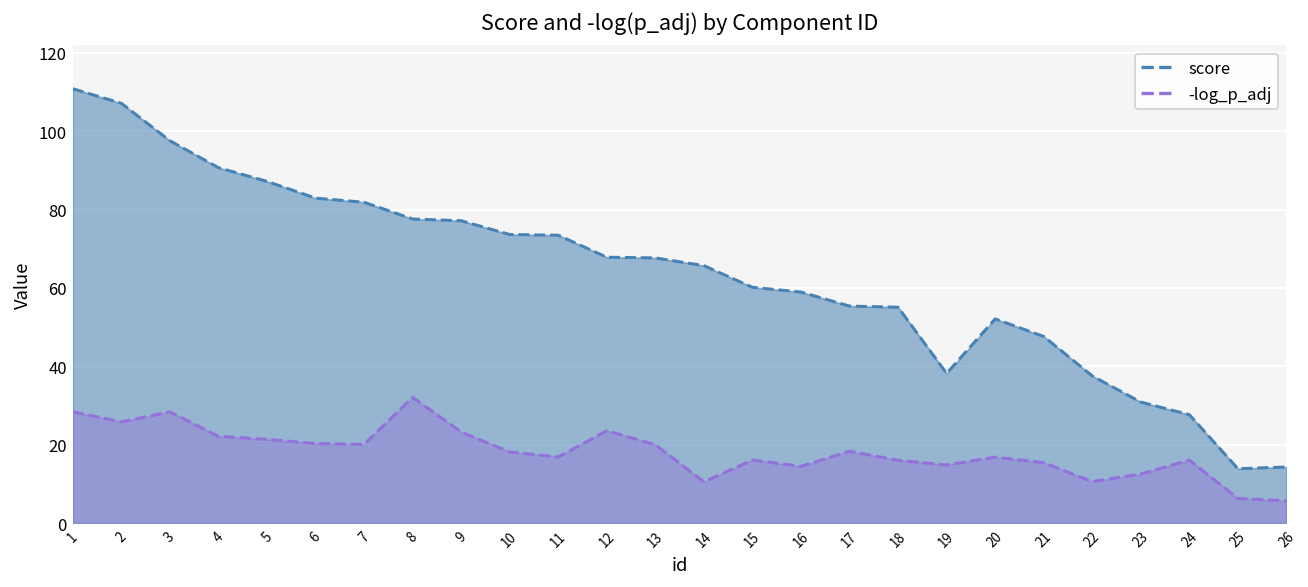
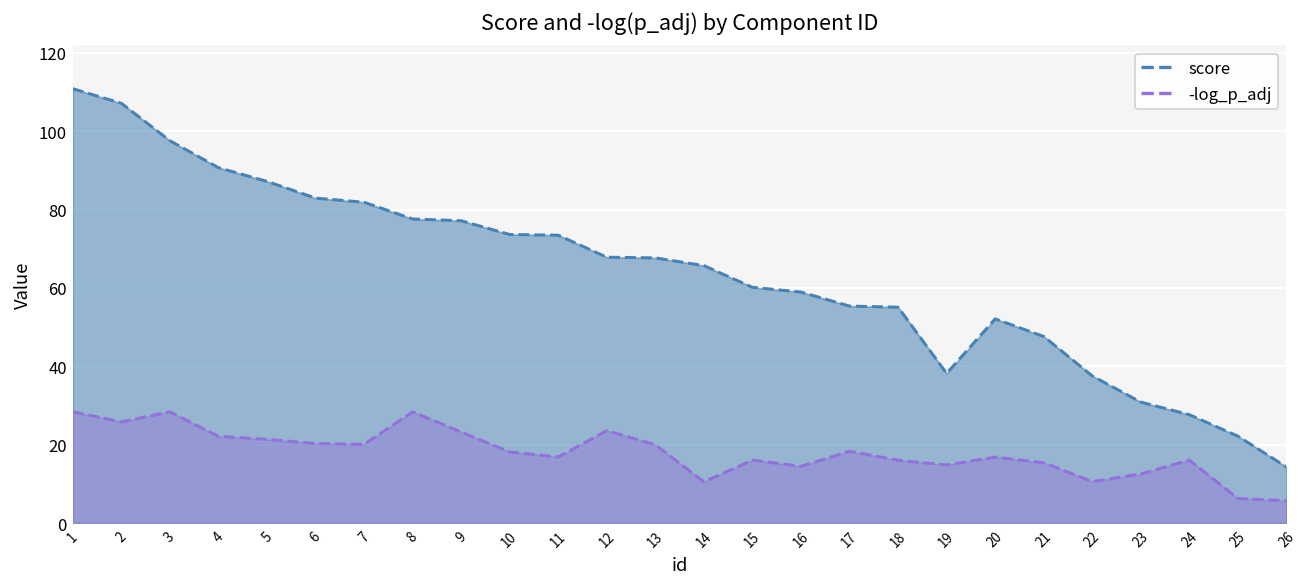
-log_p_adj, 8: 32 -> 28
score, 25: 14 -> 22
